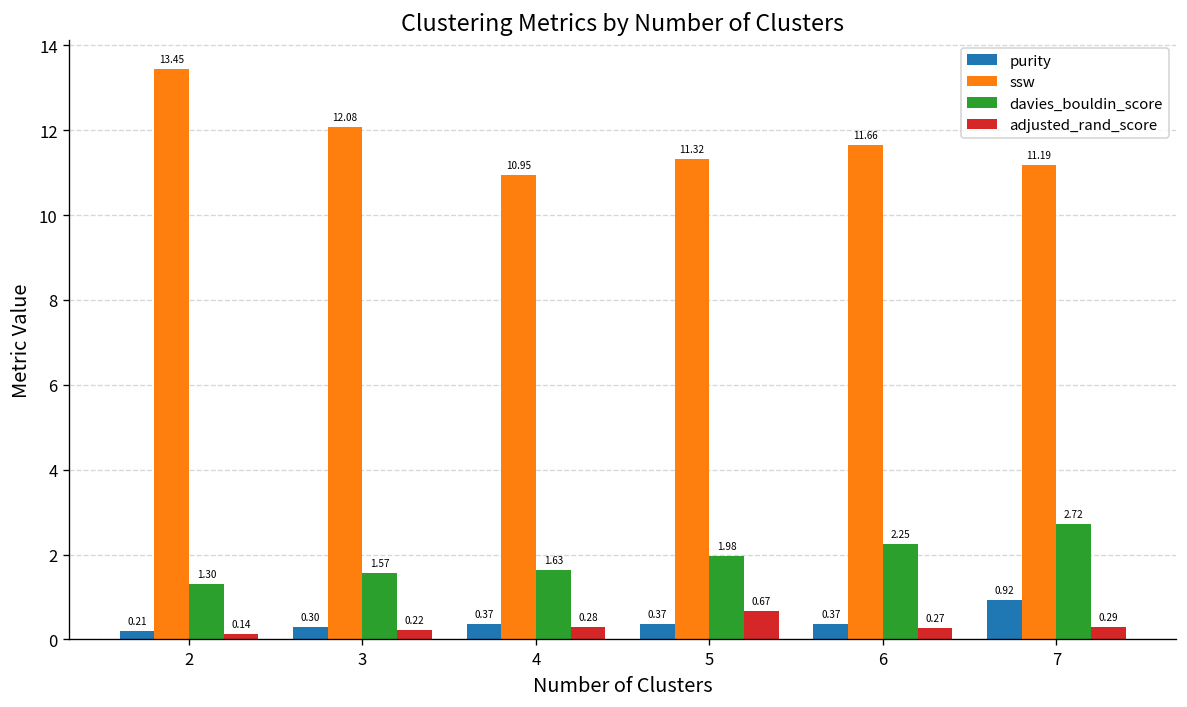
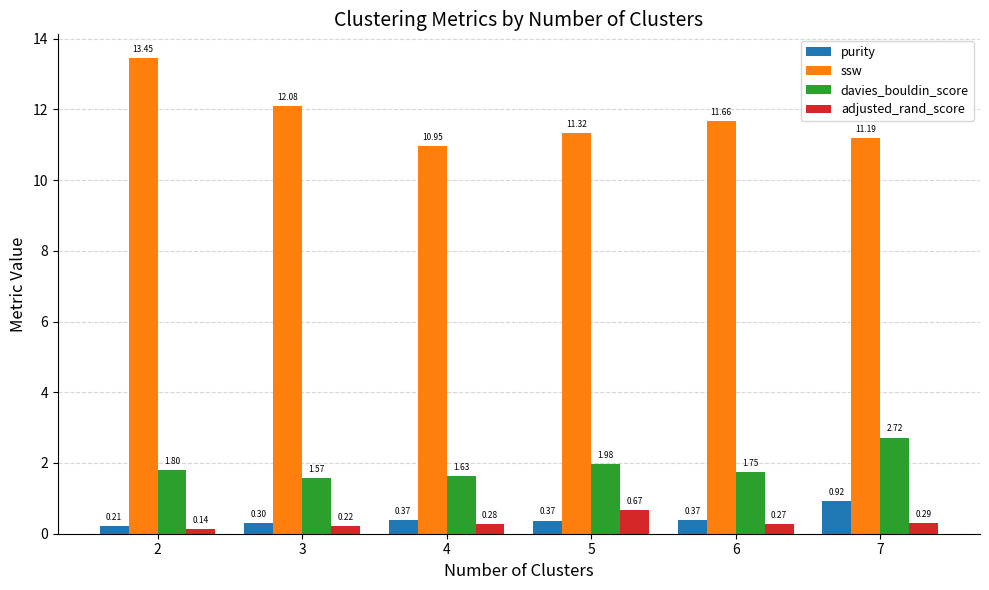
davies_bouldin_score, 2: 1.30 -> 1.80
davies_bouldin_score, 6: 2.25 -> 1.75
